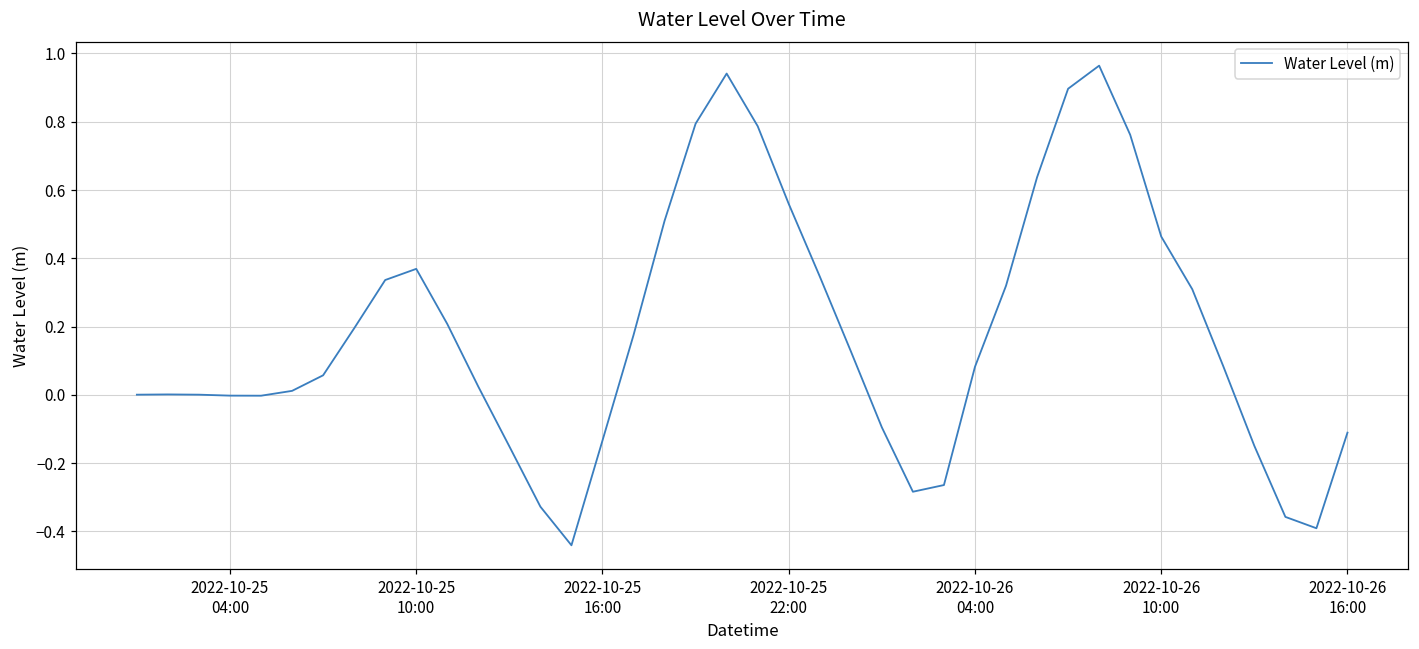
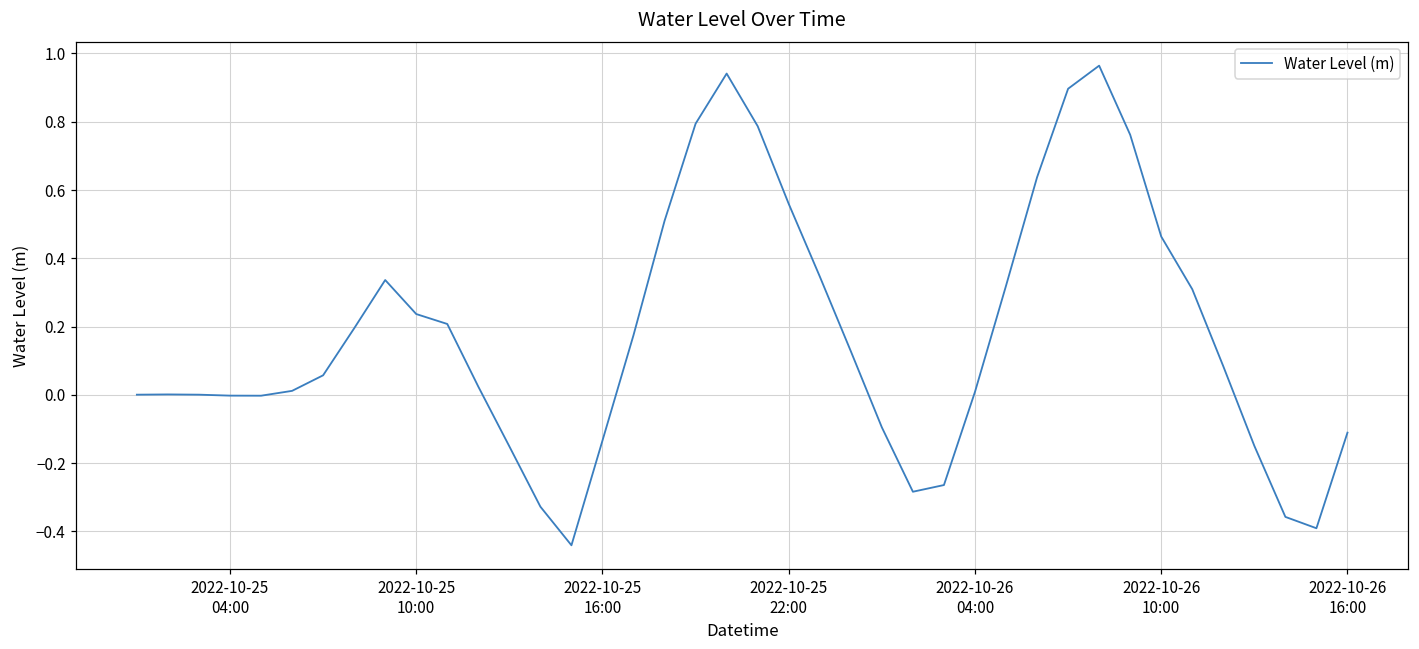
2022-10-25 10:00: 0.37 -> 0.24
2022-10-26 04:00: 0.08 -> 0.01
